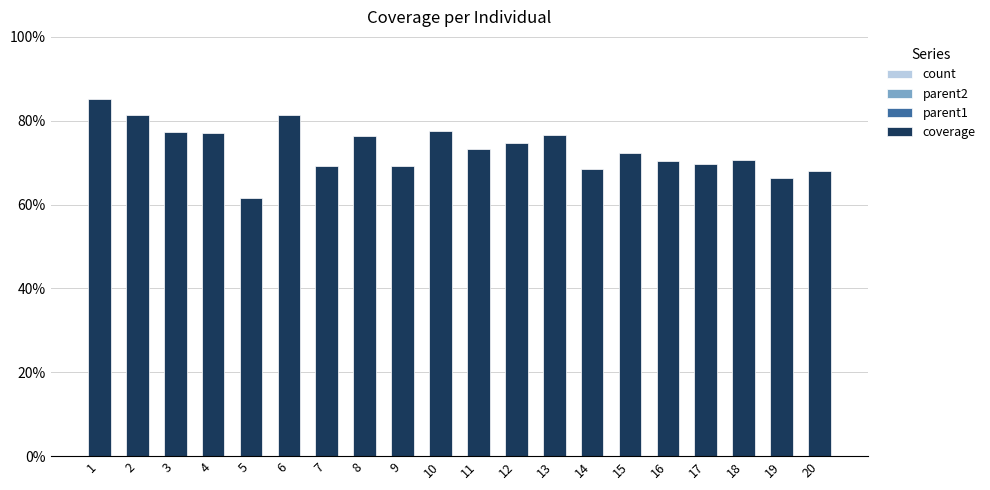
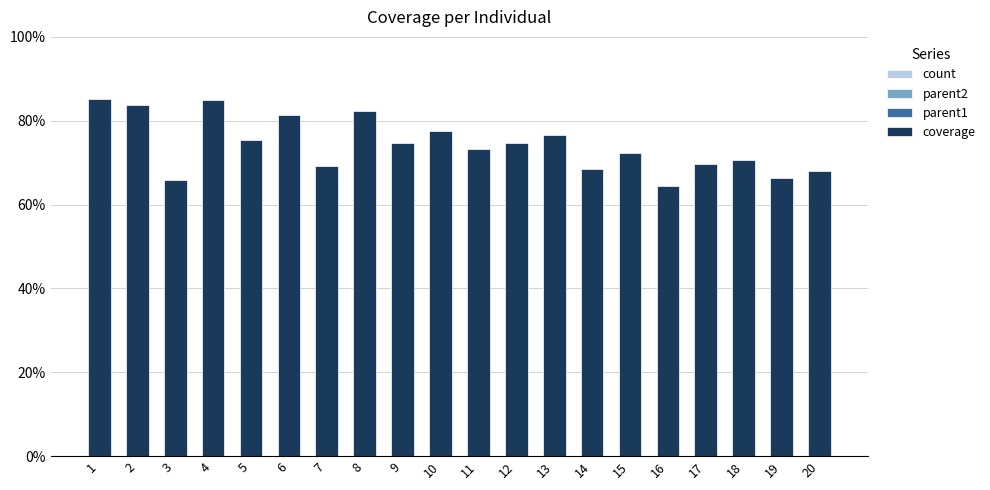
coverage, 2: 81% -> 84%
coverage, 3: 77% -> 66%
coverage, 4: 77% -> 85%
coverage, 5: 62% -> 75%
coverage, 8: 76% -> 82%
coverage, 9: 69% -> 75%
coverage, 16: 70% -> 64%
